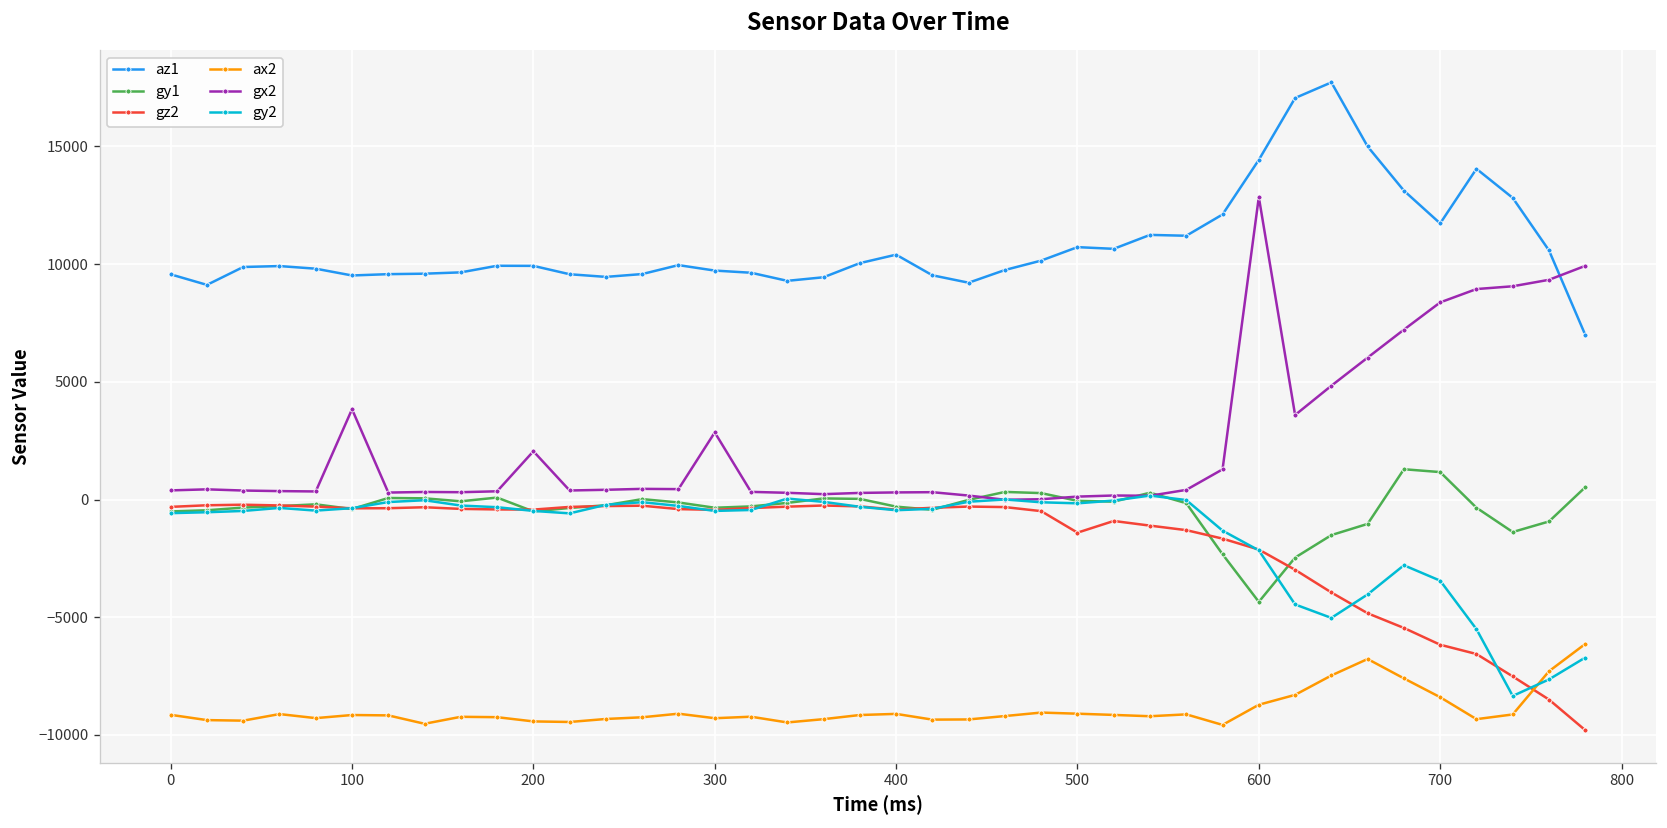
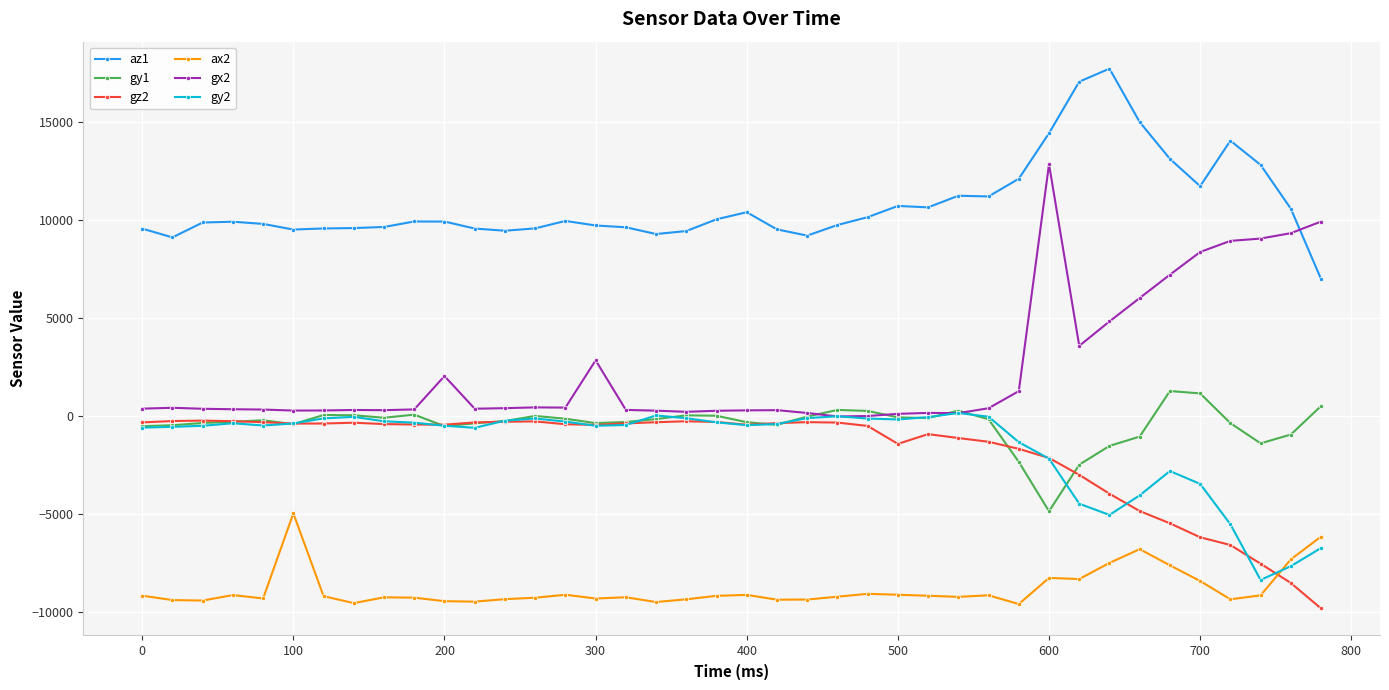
ax2, 100: -9200 -> -5000
gx2, 100: 3800 -> 300
gy1, 600: -4300 -> -4800
ax2, 600: -8700 -> -8200
